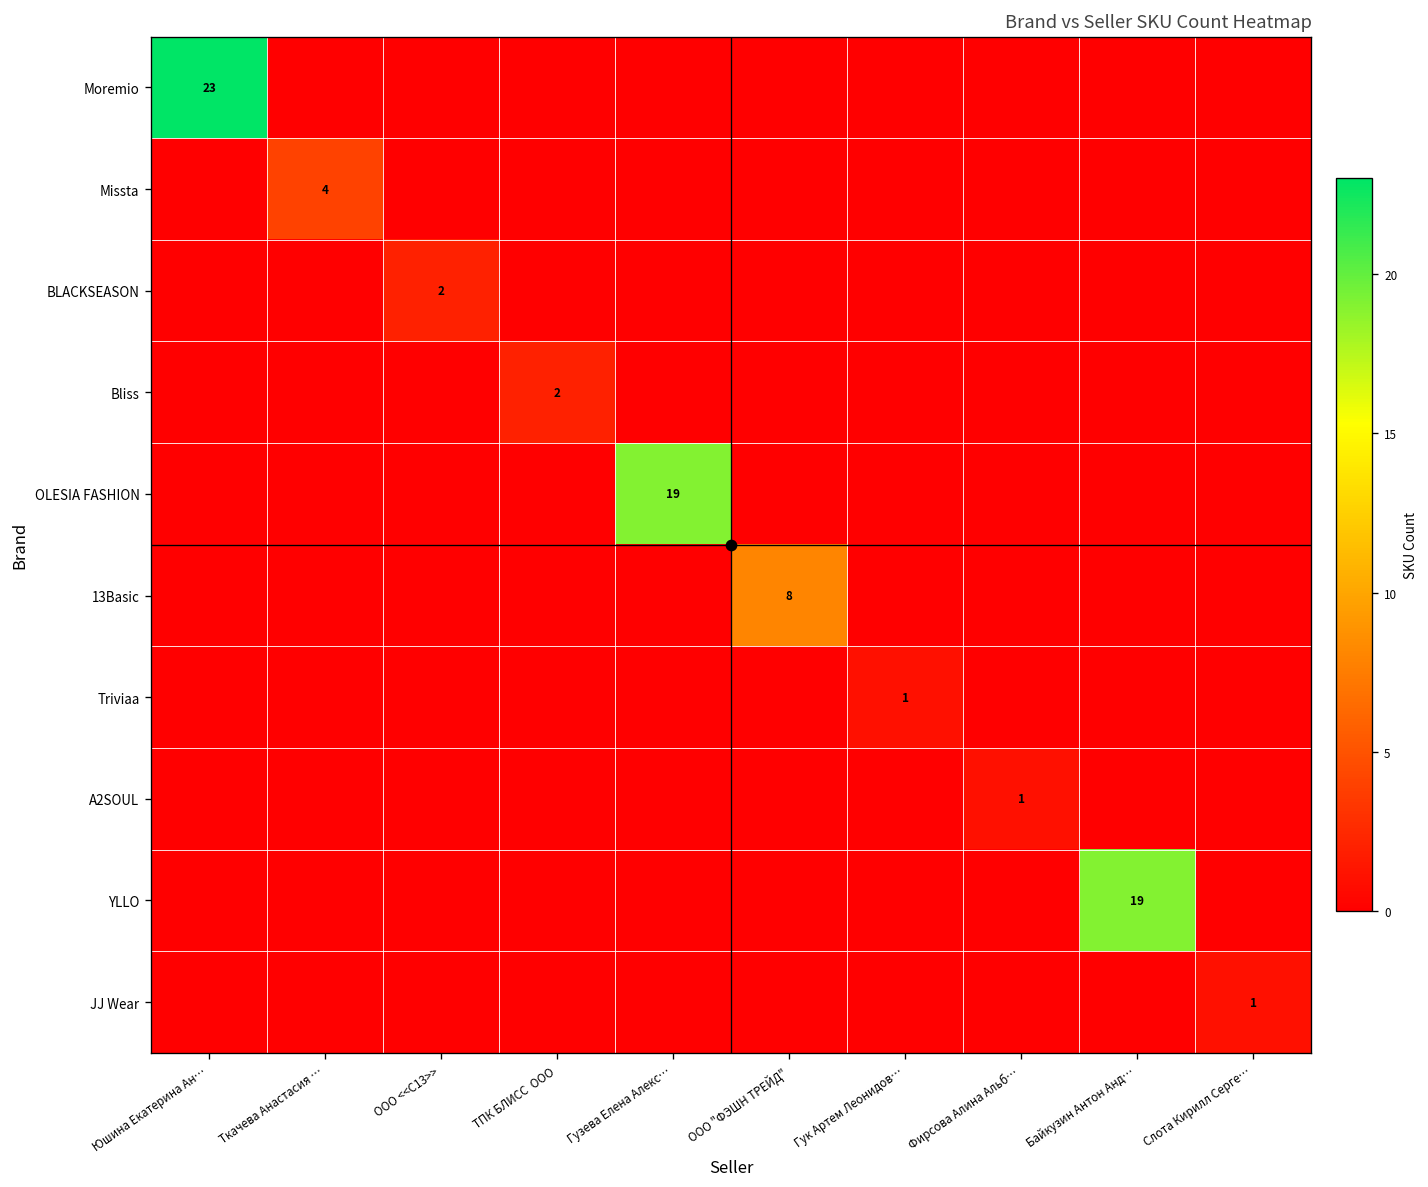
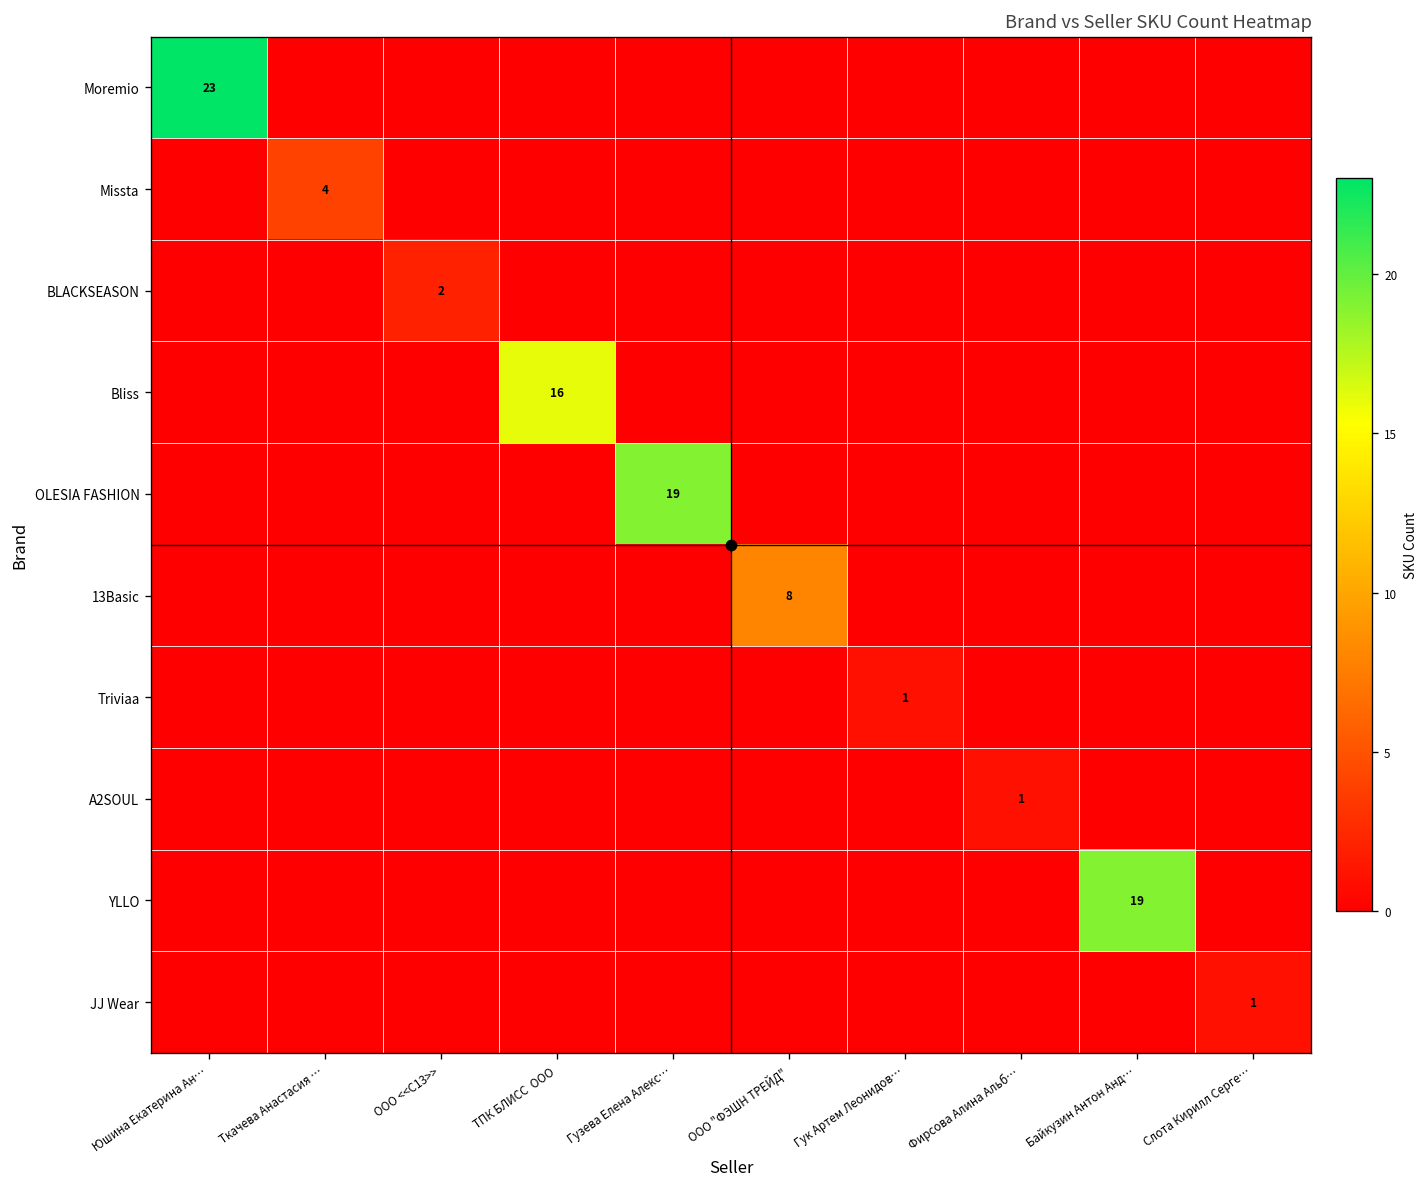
Bliss, ТПК БЛИСС ООО: 2 -> 16
